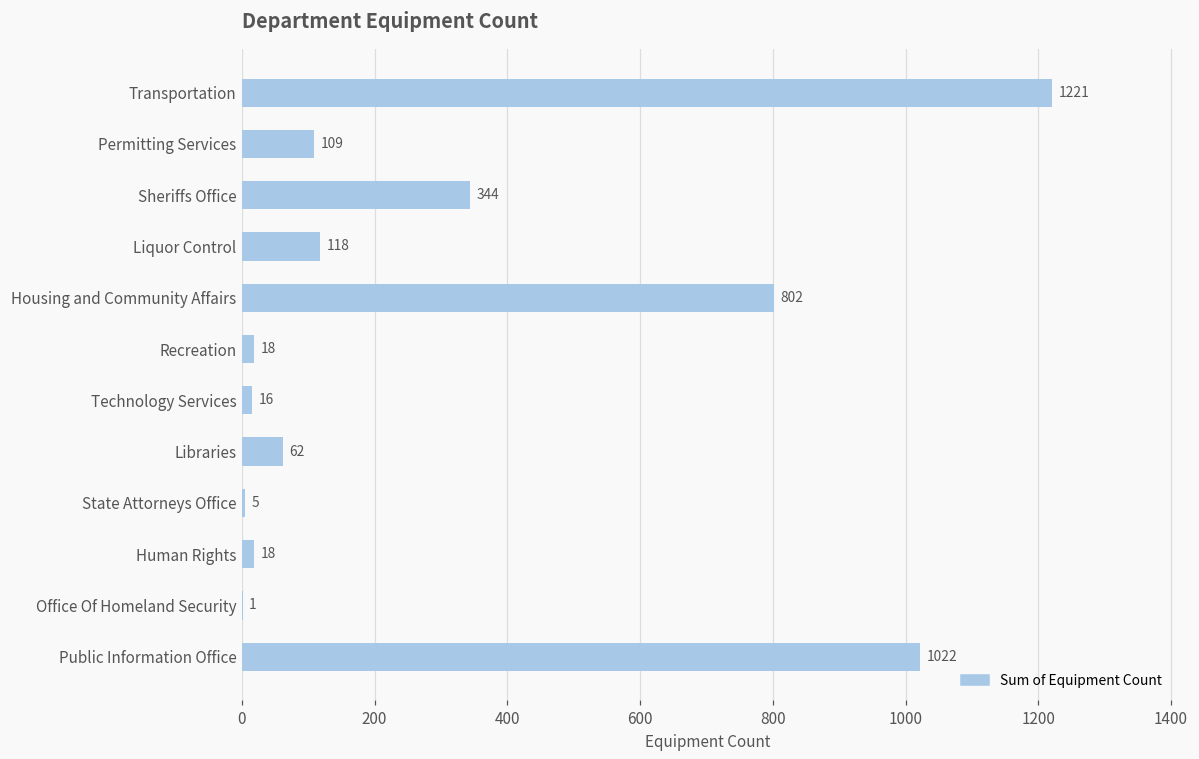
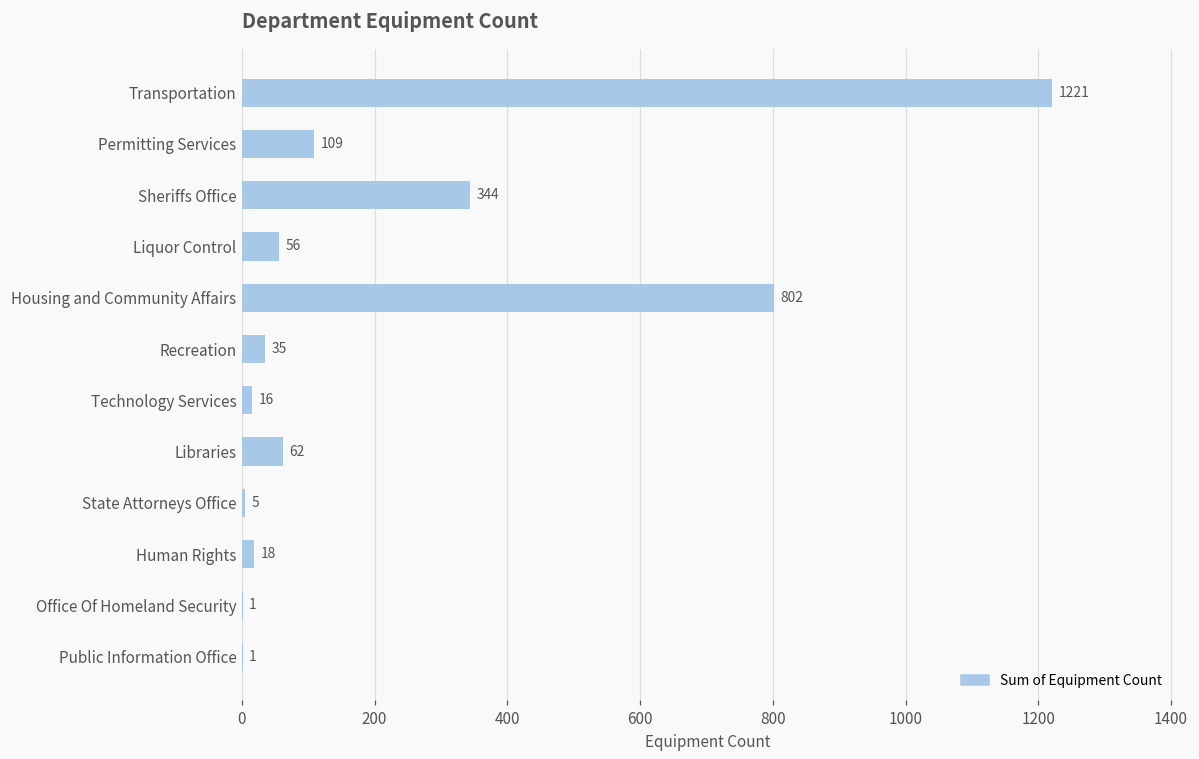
Liquor Control: 118 -> 56
Recreation: 18 -> 35
Public Information Office: 1022 -> 1
